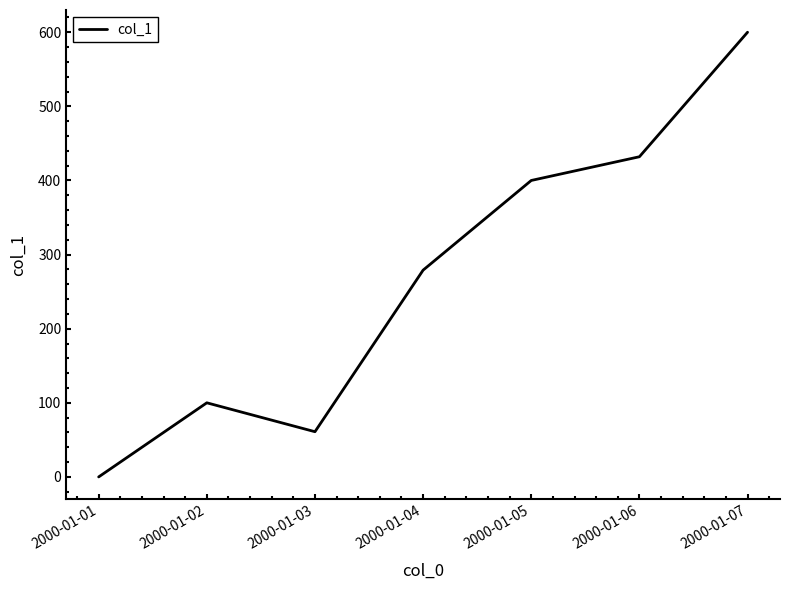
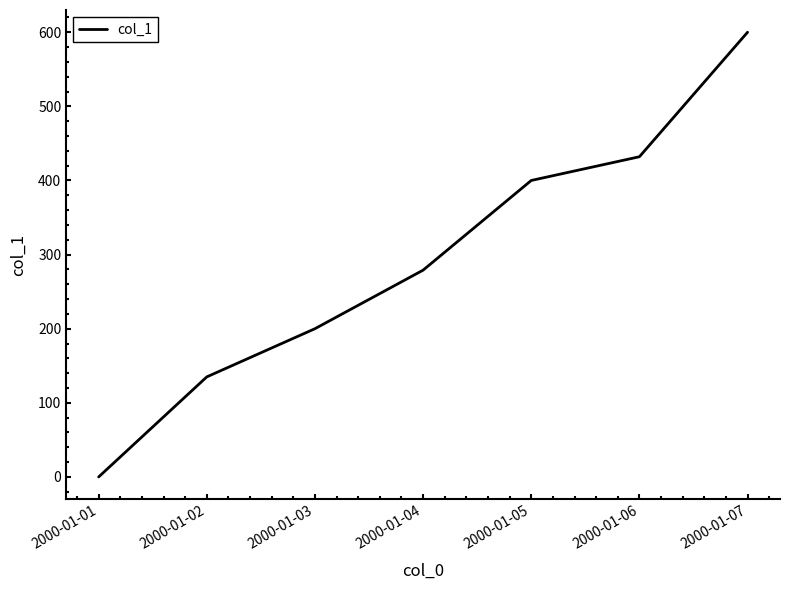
2000-01-02: 100 -> 140
2000-01-03: 60 -> 200
